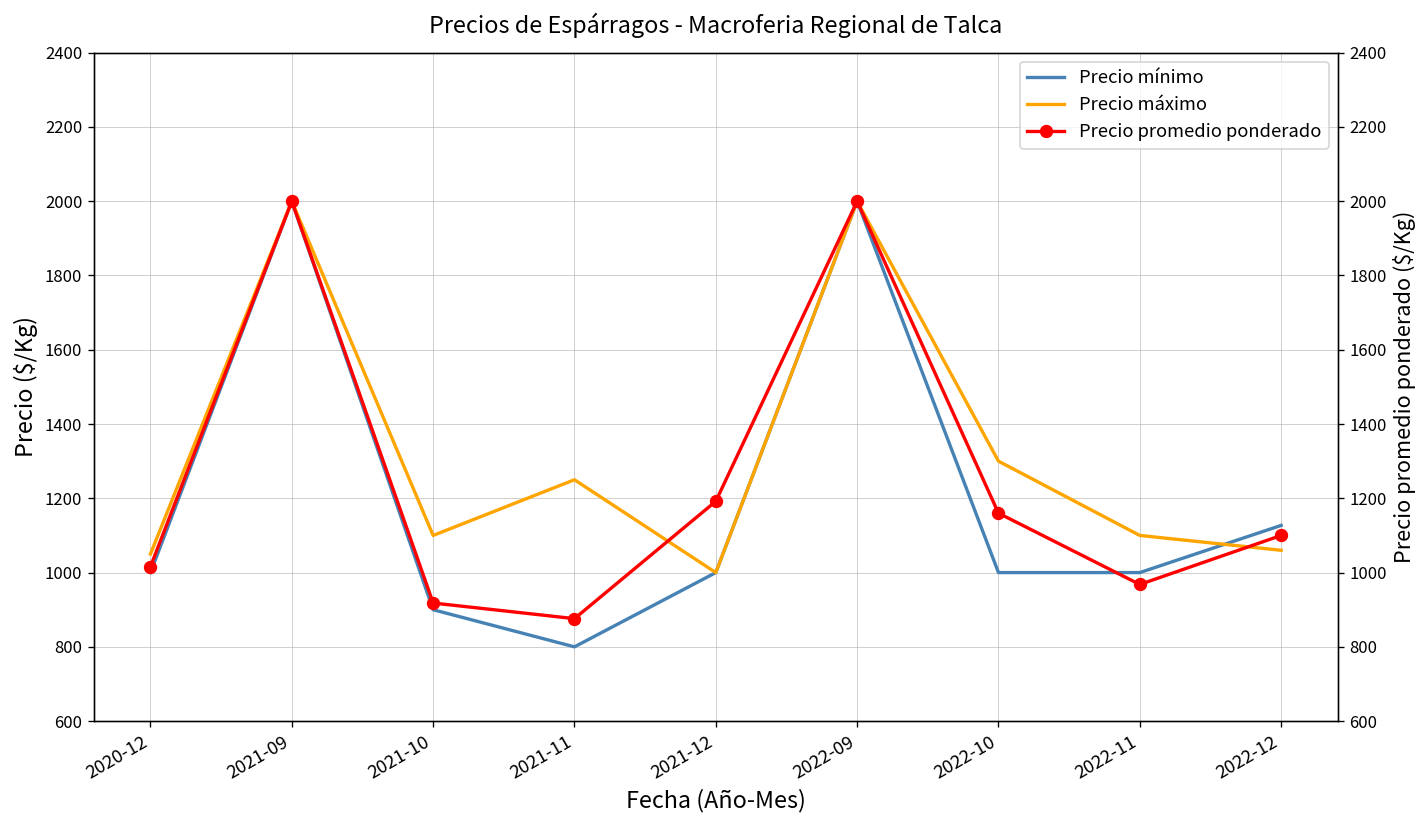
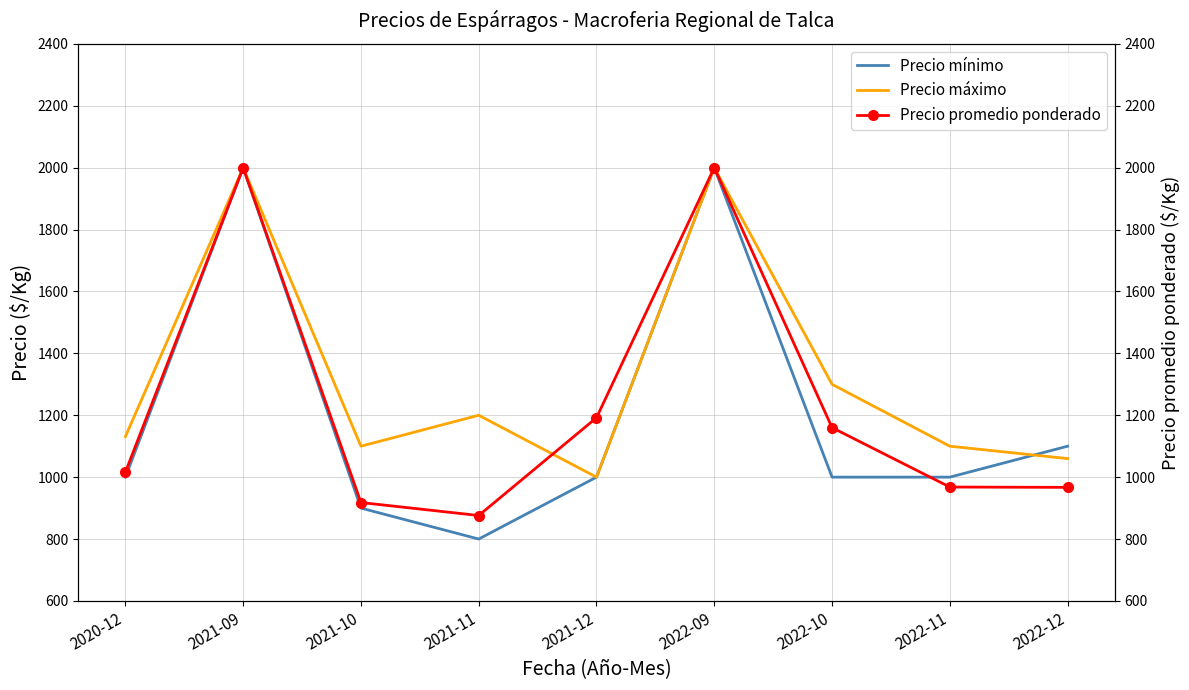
Precio máximo, 2020-12: 1050 -> 1130
Precio máximo, 2021-11: 1250 -> 1200
Precio mínimo, 2022-12: 1130 -> 1100
Precio promedio ponderado, 2022-12: 1100 -> 970
